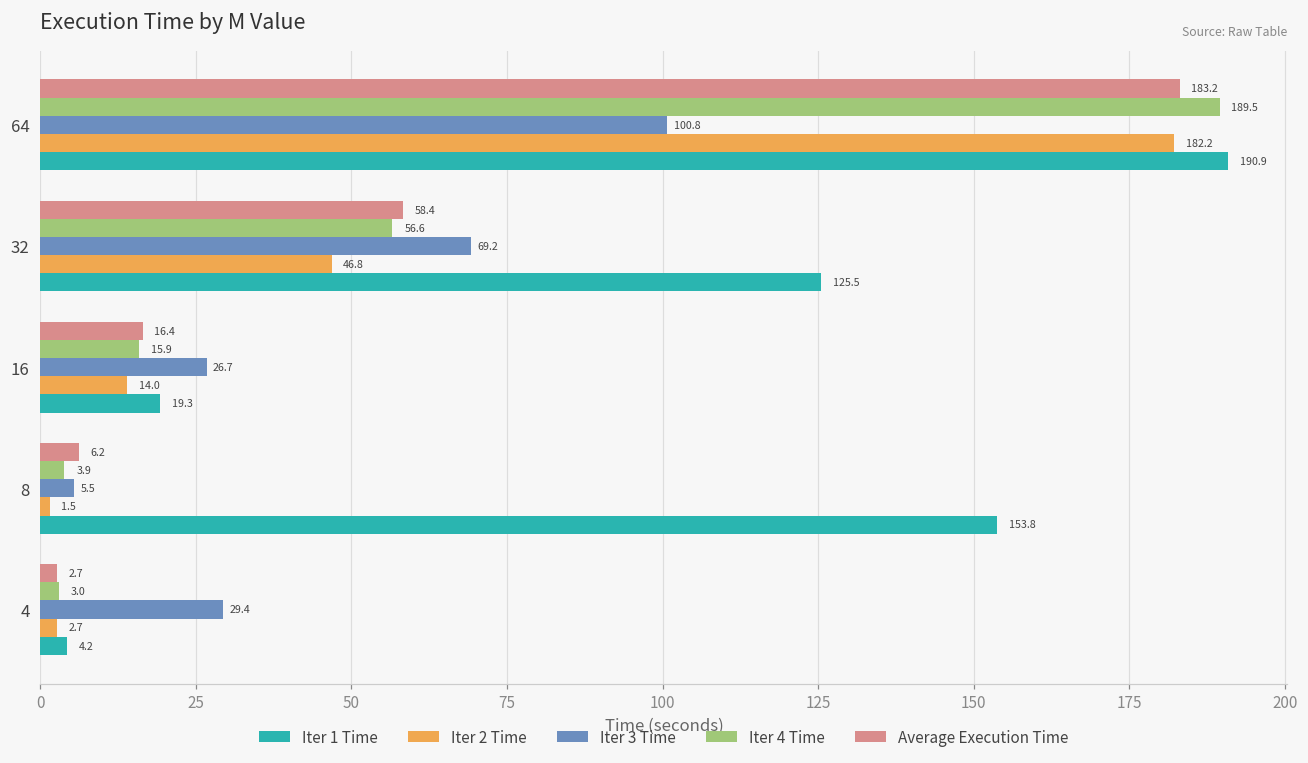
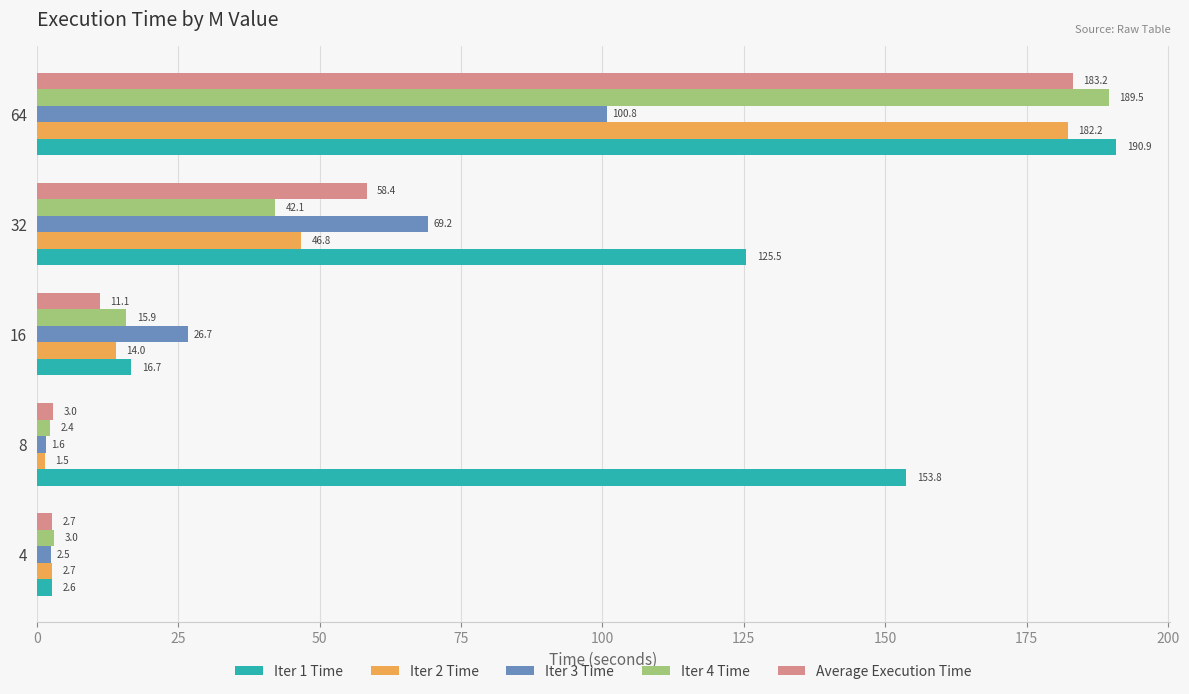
Iter 4 Time, 32: 56.6 -> 42.1
Average Execution Time, 16: 16.4 -> 11.1
Iter 1 Time, 16: 19.3 -> 16.7
Average Execution Time, 8: 6.2 -> 3.0
Iter 4 Time, 8: 3.9 -> 2.4
Iter 3 Time, 8: 5.5 -> 1.6
Iter 3 Time, 4: 29.4 -> 2.5
Iter 1 Time, 4: 4.2 -> 2.6
